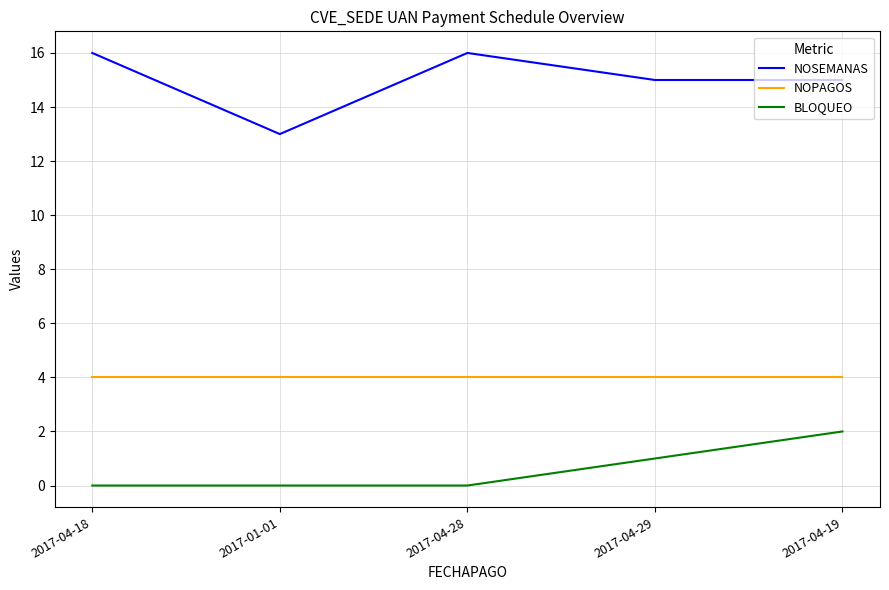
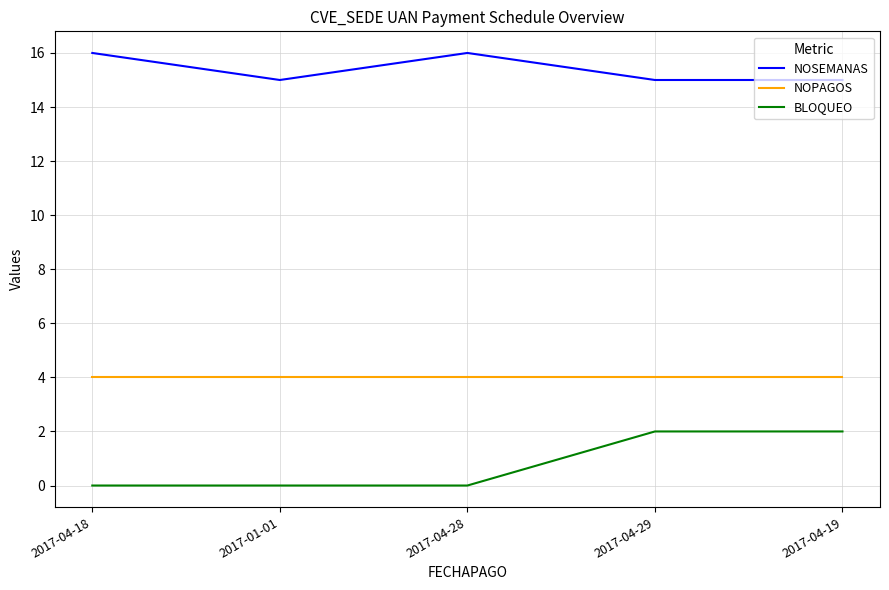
NOSEMANAS, 2017-01-01: 13 -> 15
BLOQUEO, 2017-04-29: 1 -> 2
